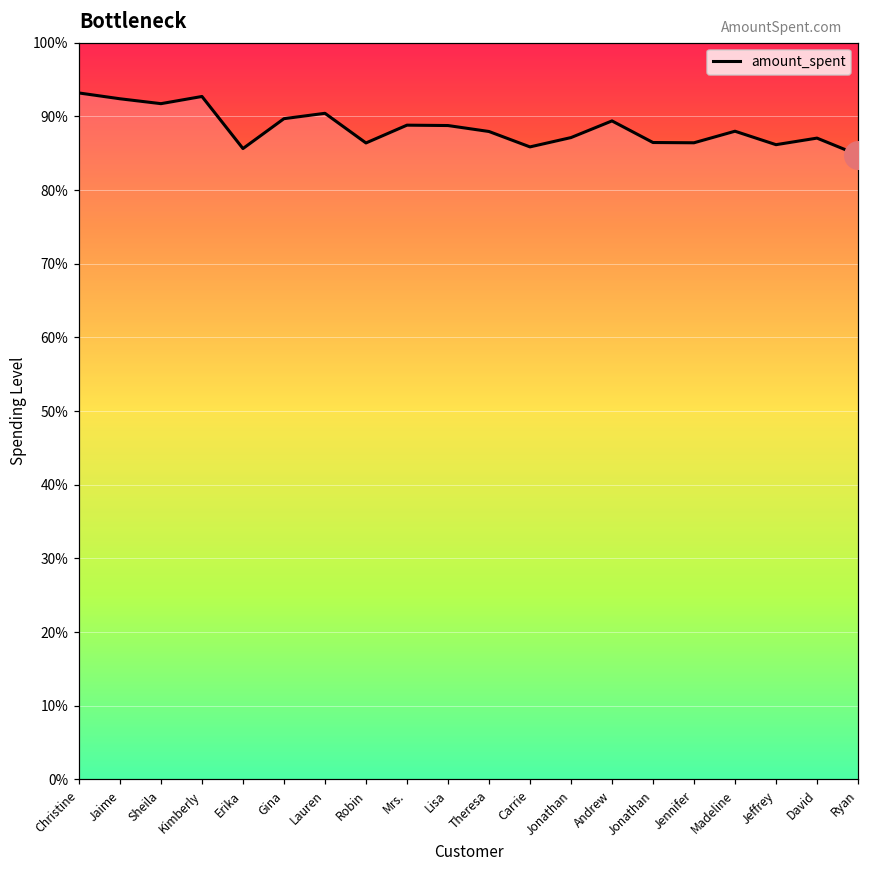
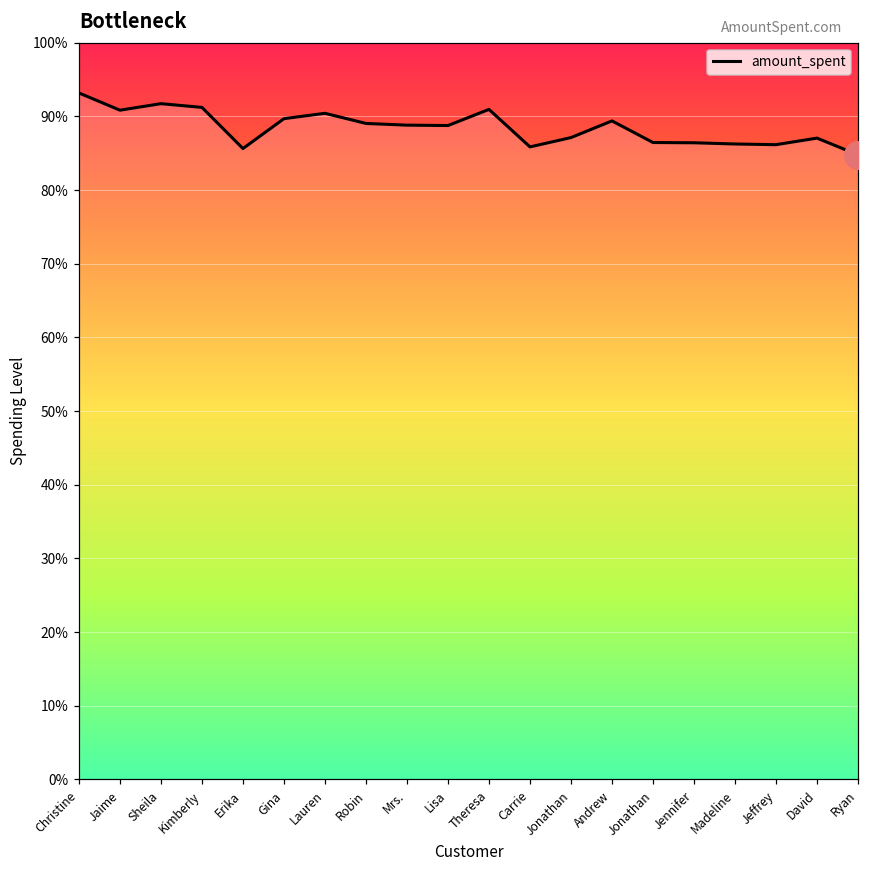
amount_spent, Jaime: 92% -> 91%
amount_spent, Kimberly: 93% -> 91%
amount_spent, Robin: 86% -> 89%
amount_spent, Theresa: 88% -> 91%
amount_spent, Madeline: 88% -> 86%
